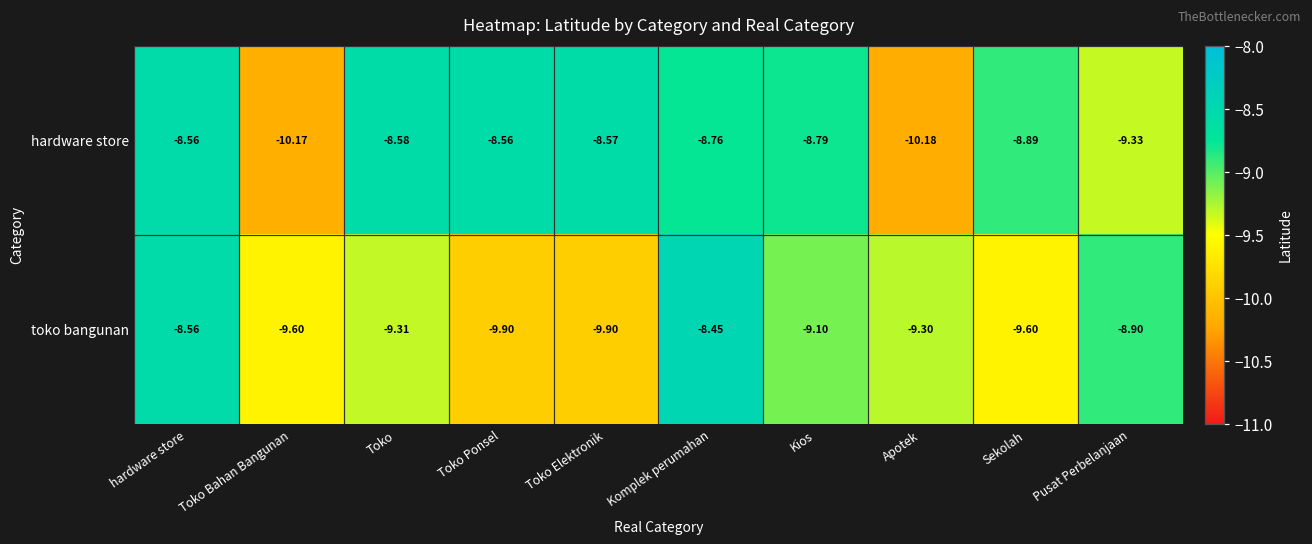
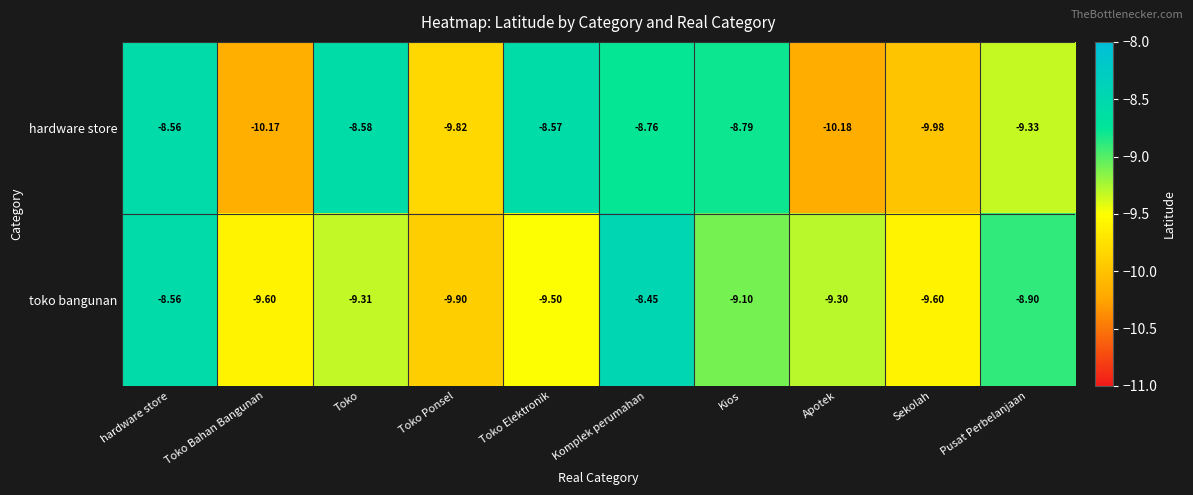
hardware store, Toko Ponsel: -8.56 -> -9.82
hardware store, Sekolah: -8.89 -> -9.98
toko bangunan, Toko Elektronik: -9.90 -> -9.50
